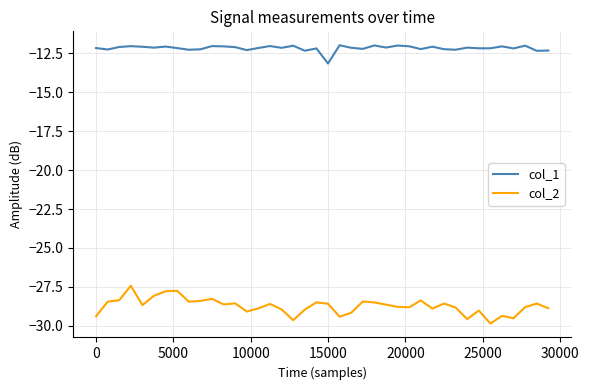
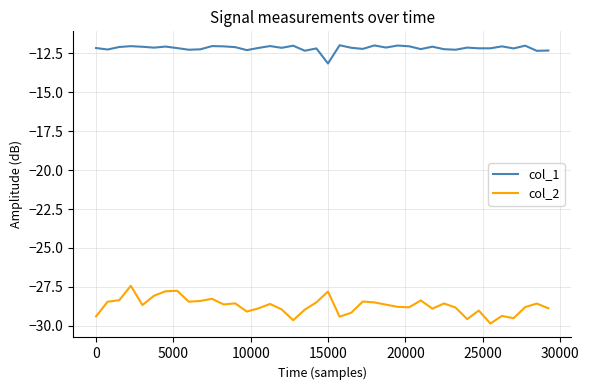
col_2, 15000: -28.6 -> -27.8
